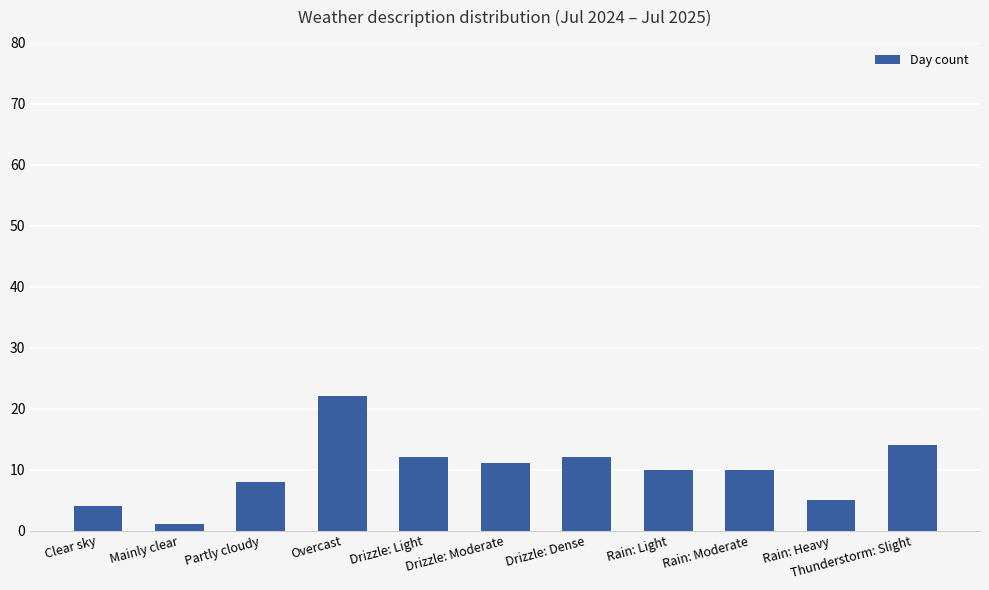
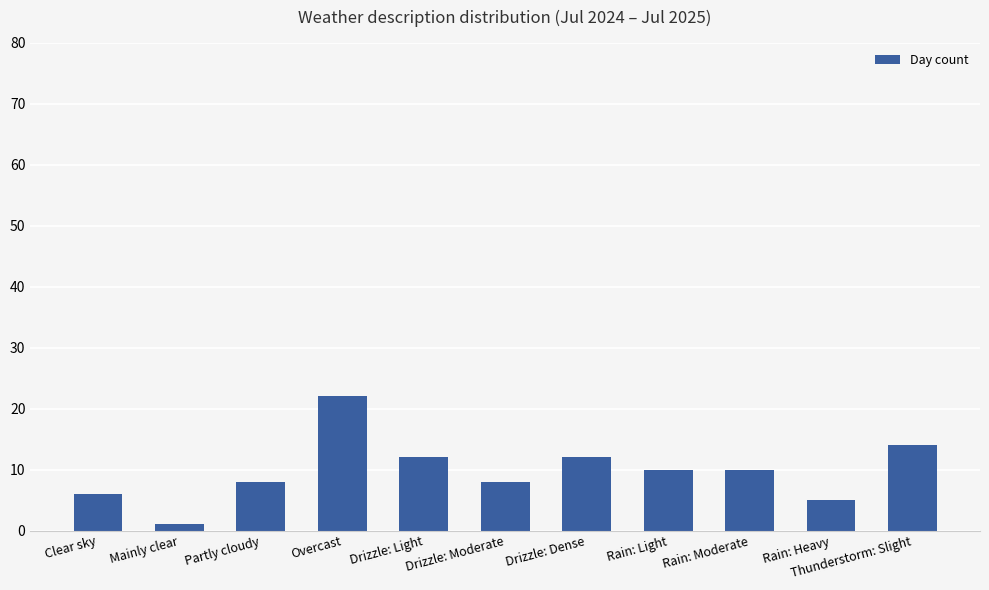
Clear sky: 4 -> 6
Drizzle: Moderate: 11 -> 8
